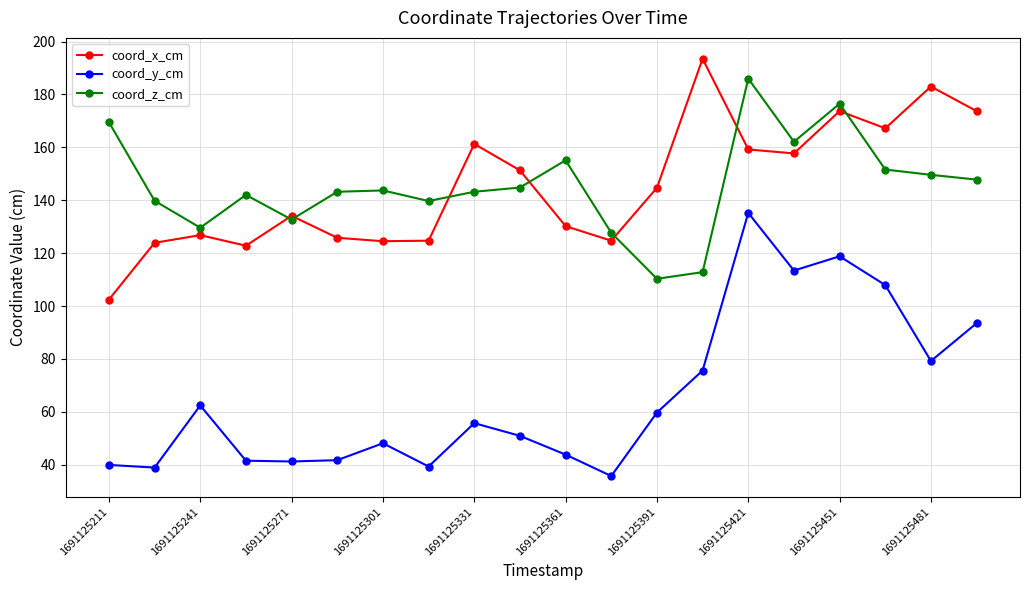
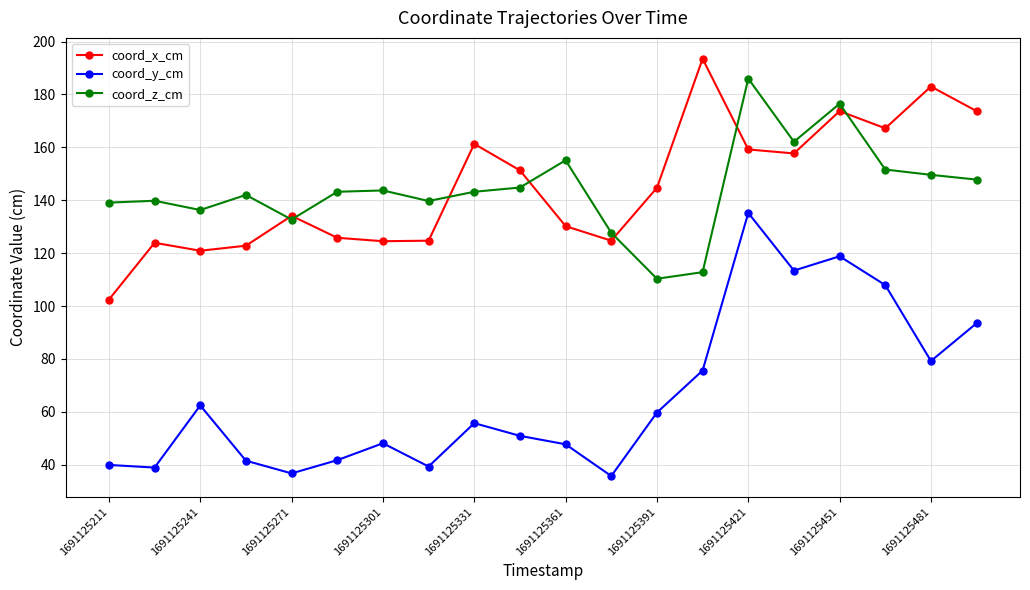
coord_z_cm, 1691125211: 170 -> 139
coord_x_cm, 1691125241: 127 -> 121
coord_z_cm, 1691125241: 130 -> 136
coord_y_cm, 1691125271: 41 -> 37
coord_y_cm, 1691125361: 44 -> 48
